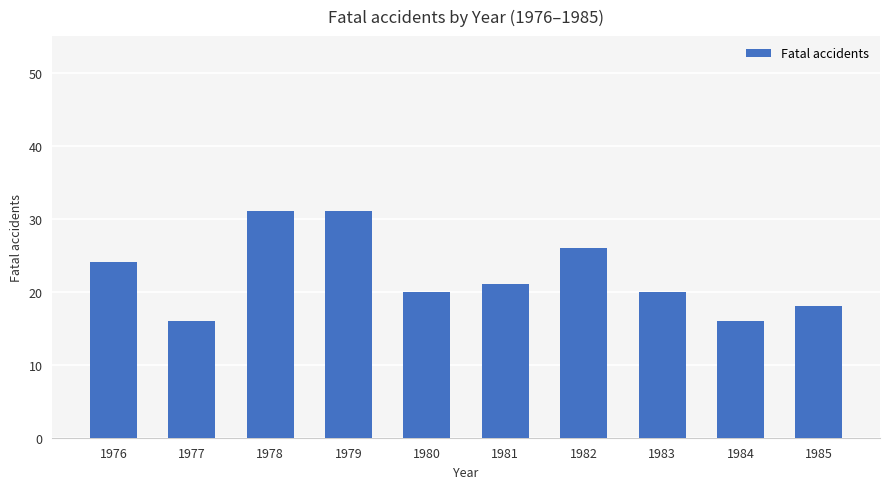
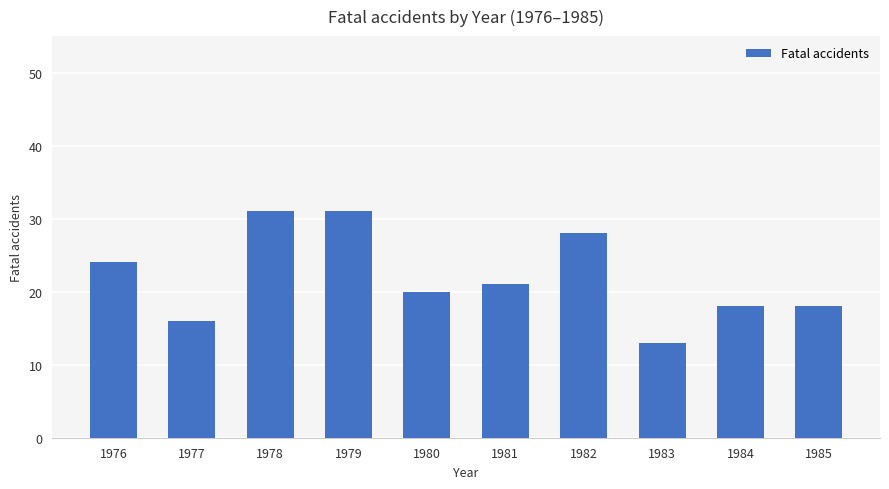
1982: 26 -> 28
1983: 20 -> 13
1984: 16 -> 18
